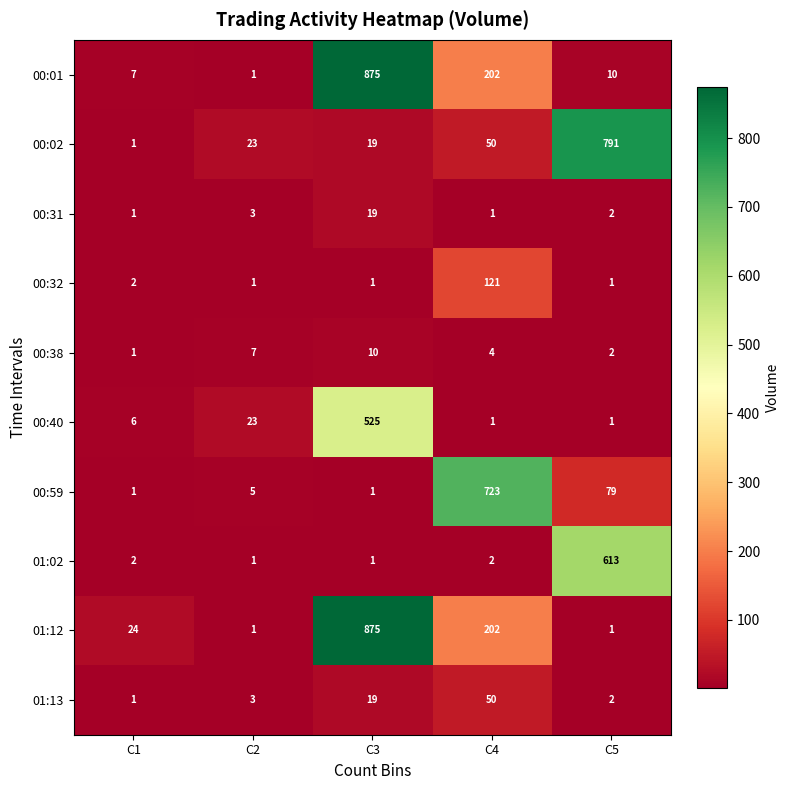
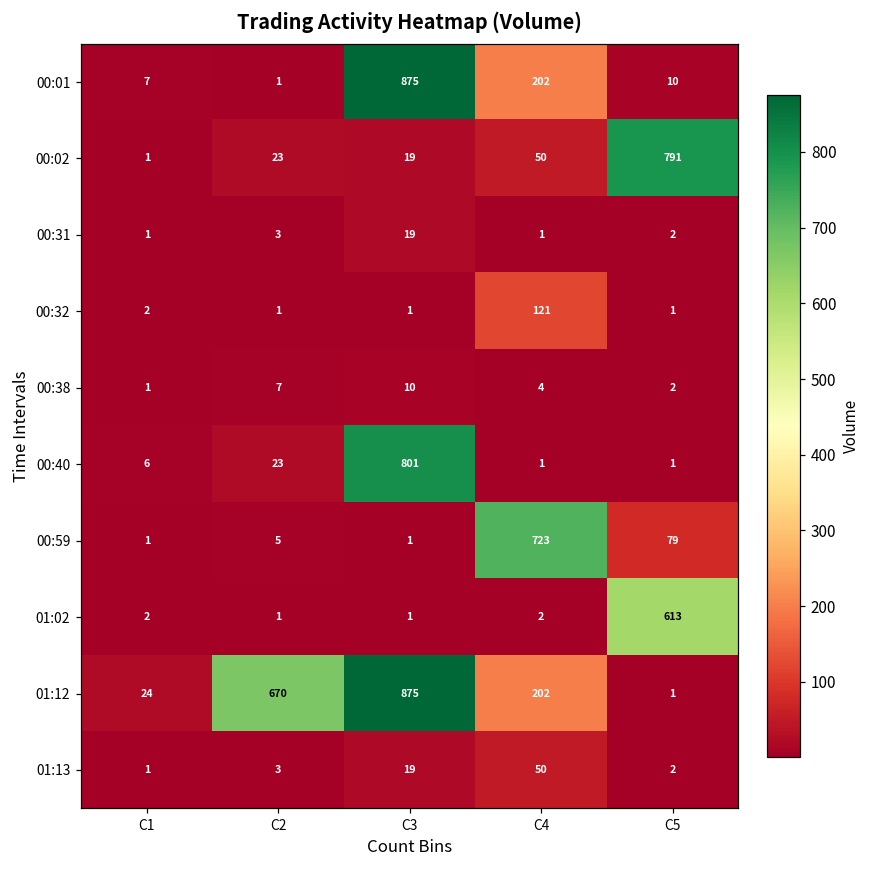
00:40, C3: 525 -> 801
01:12, C2: 1 -> 670
